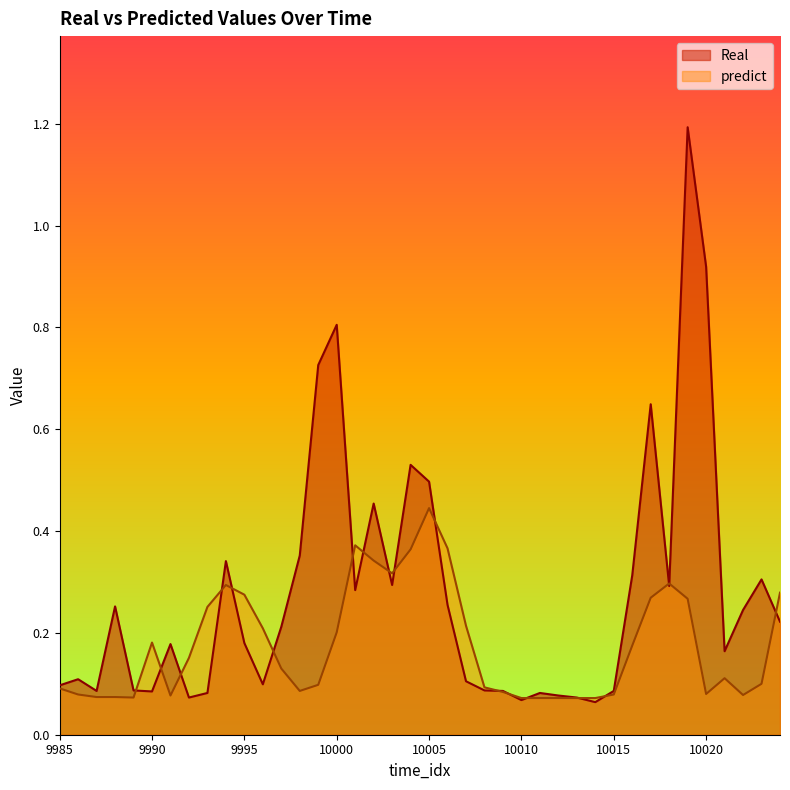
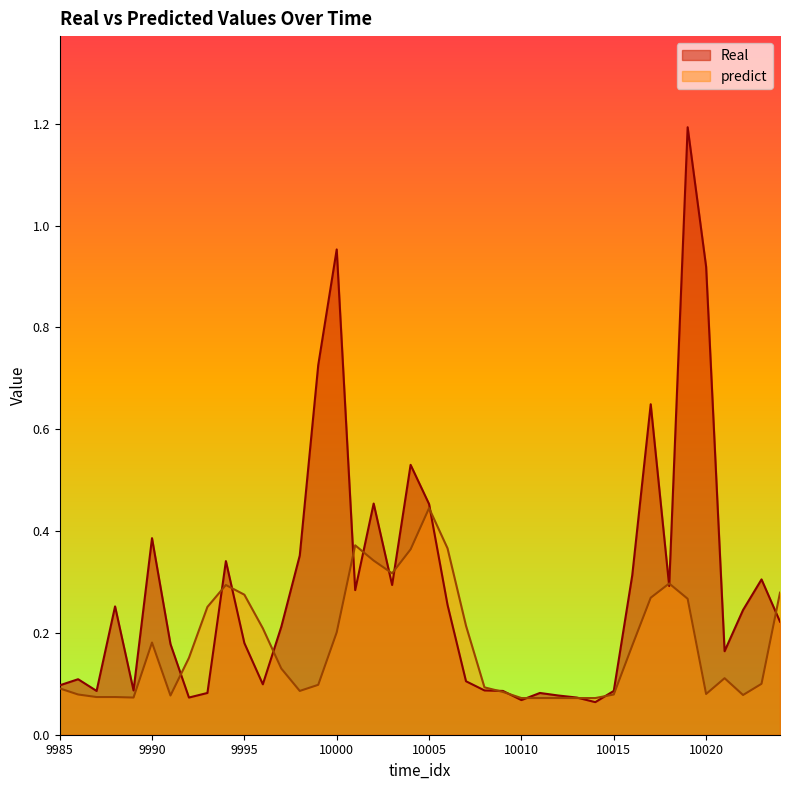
Real, 9990: 0.09 -> 0.39
Real, 10000: 0.81 -> 0.95
Real, 10005: 0.50 -> 0.45
